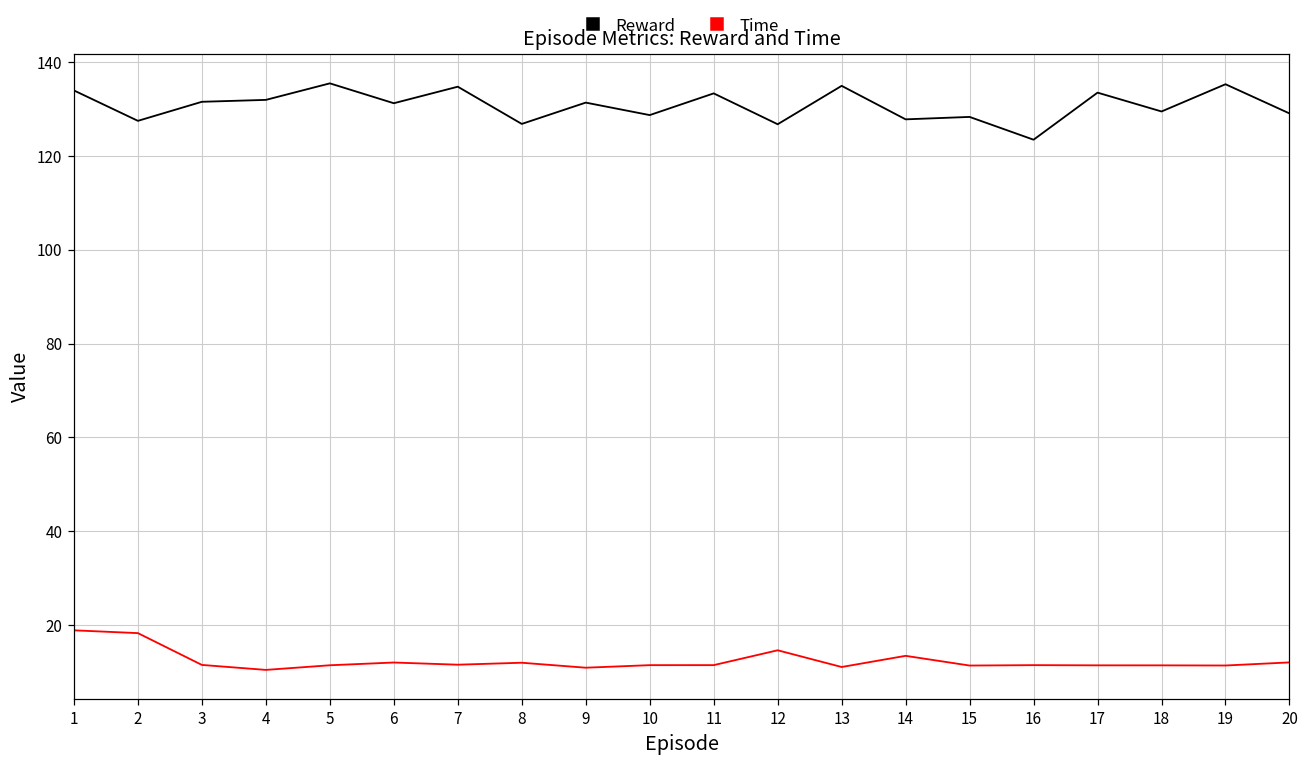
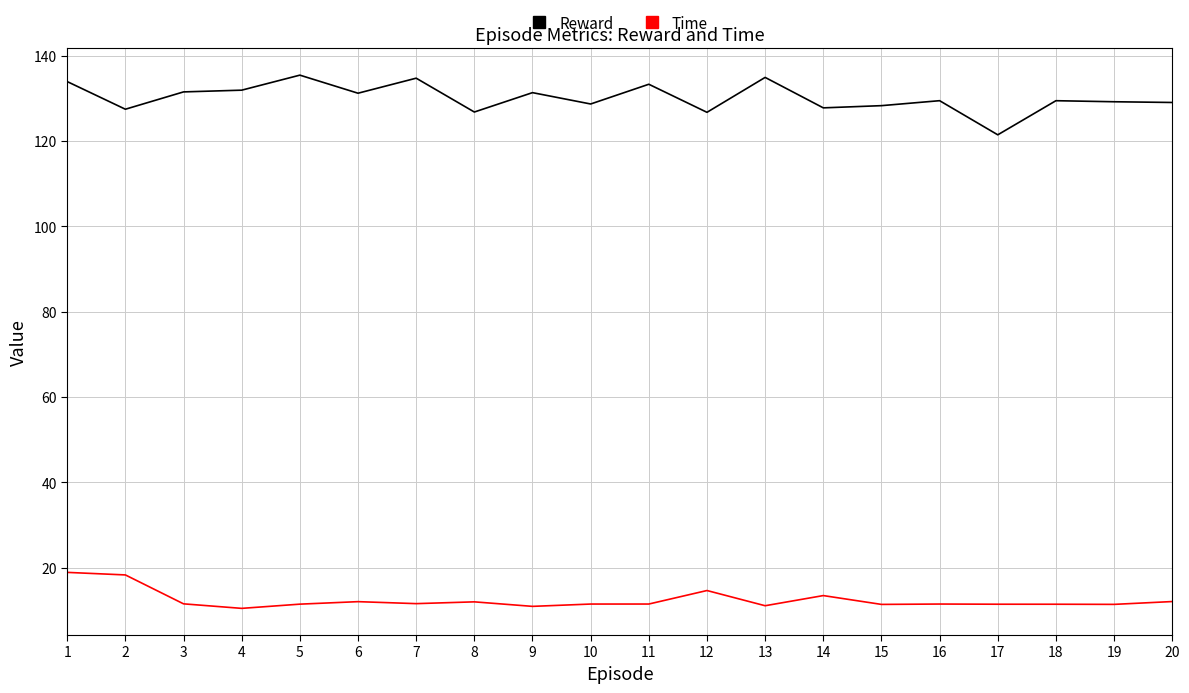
Reward, 16: 123 -> 129
Reward, 17: 133 -> 121
Reward, 19: 135 -> 129
